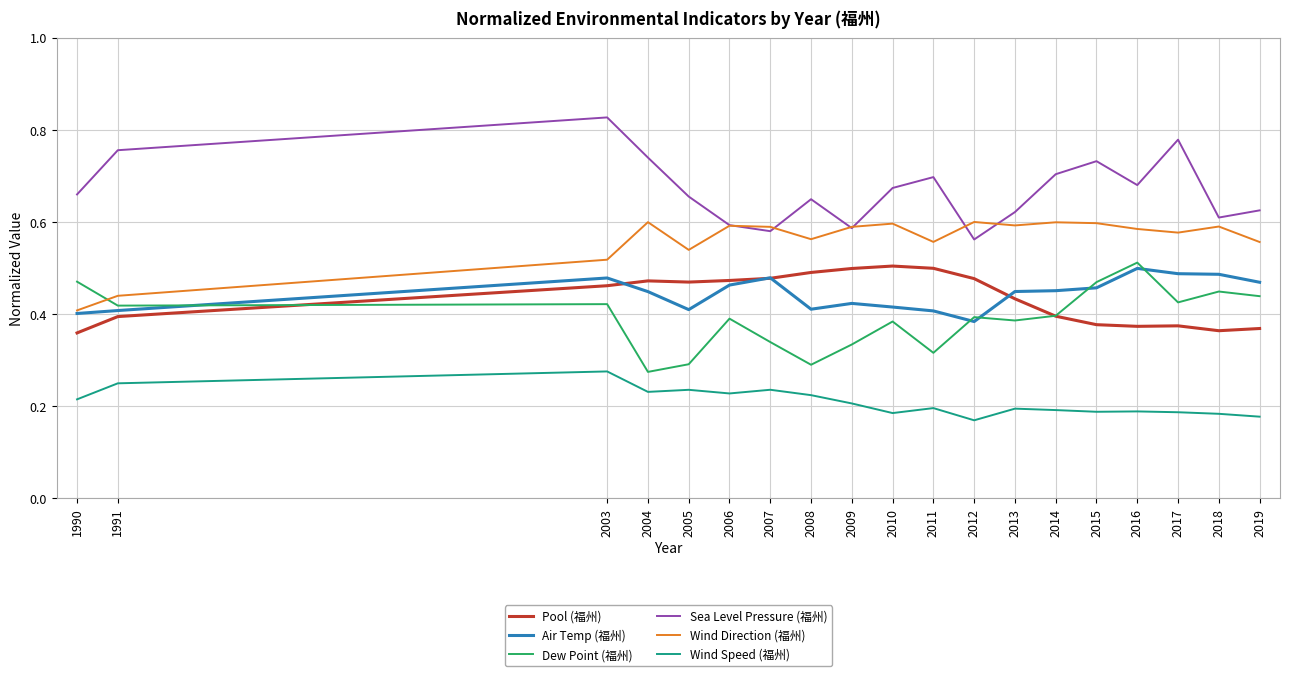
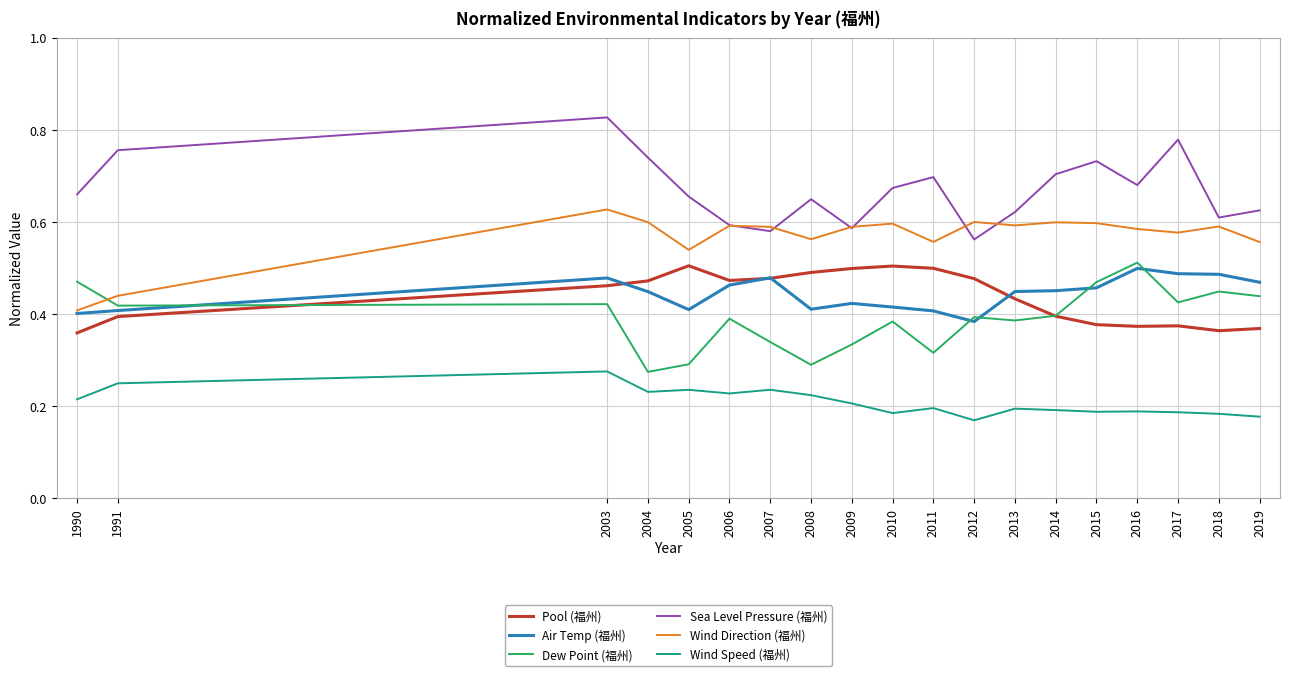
Wind Direction (福州), 2003: 0.52 -> 0.63
Pool (福州), 2005: 0.47 -> 0.50
